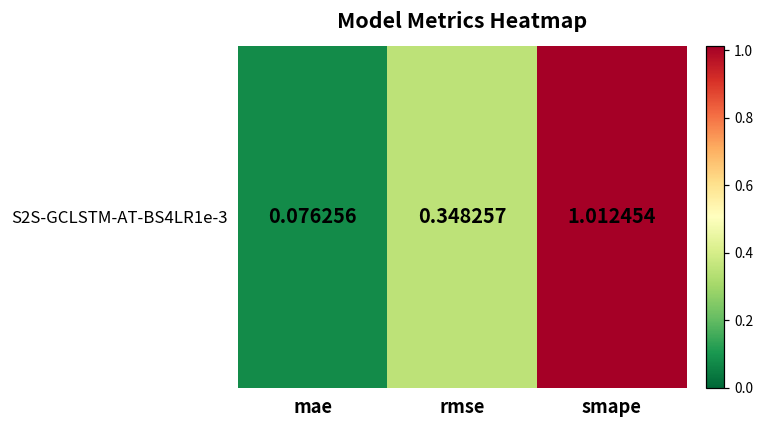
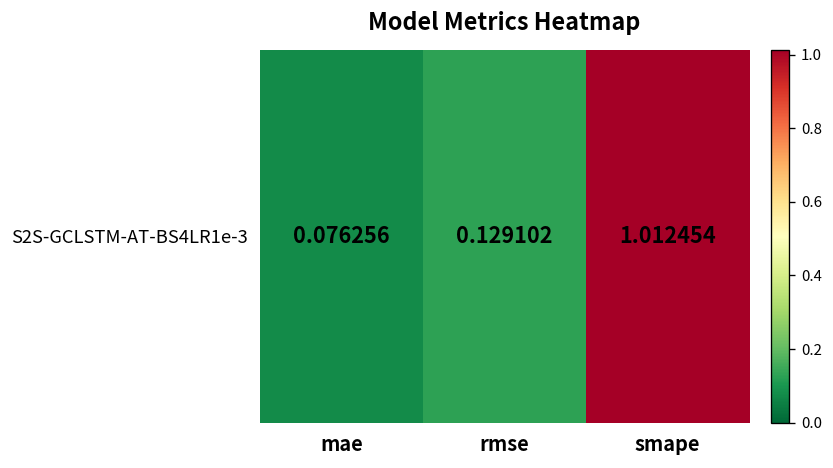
S2S-GCLSTM-AT-BS4LR1e-3, rmse: 0.348257 -> 0.129102
